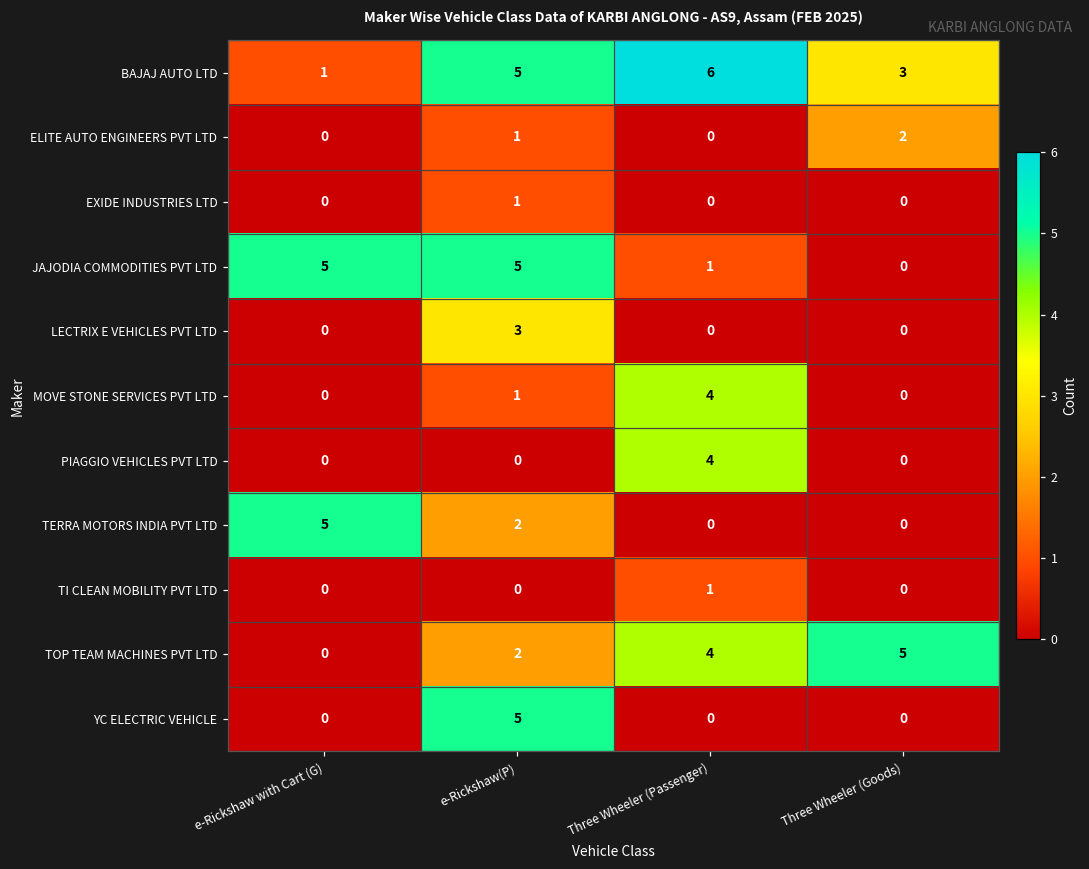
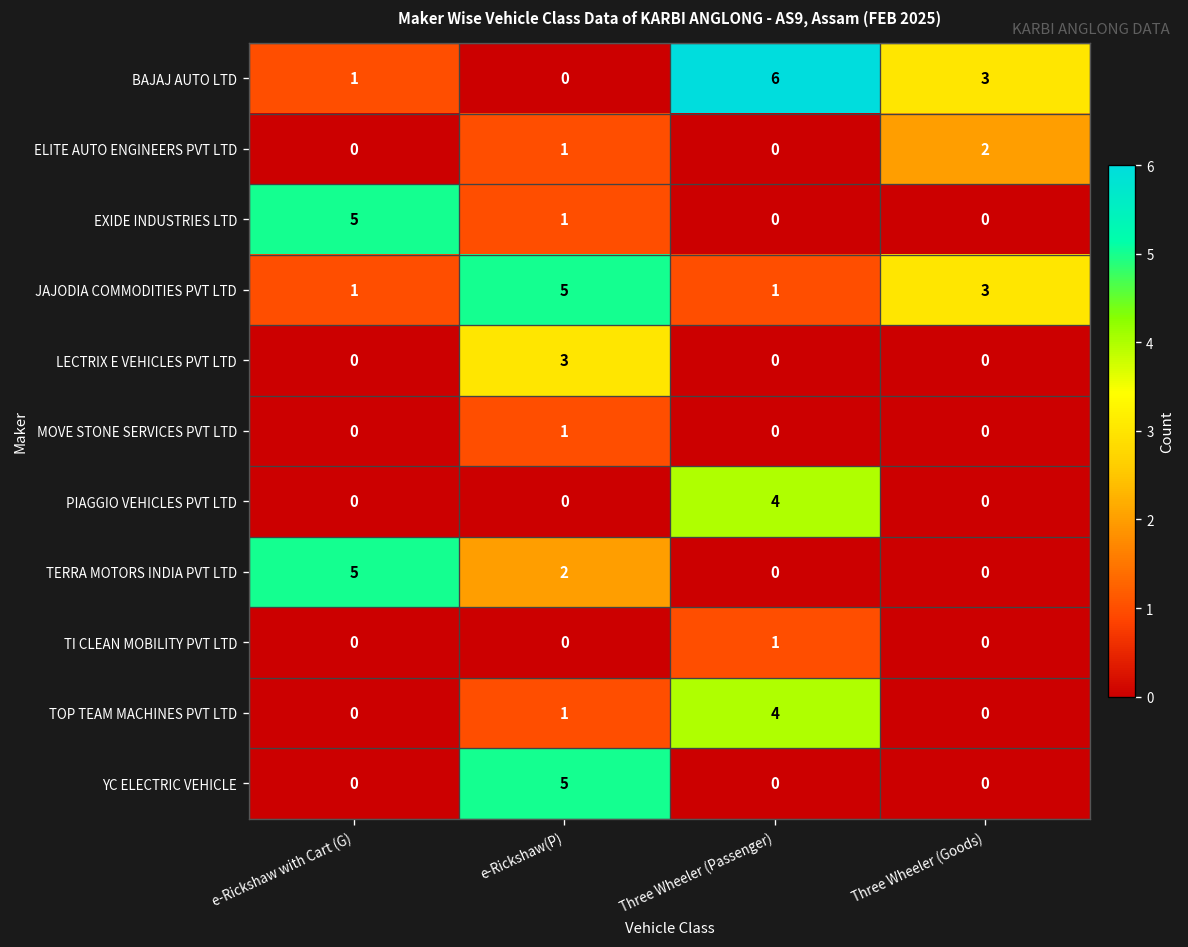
BAJAJ AUTO LTD, e-Rickshaw(P): 5 -> 0
EXIDE INDUSTRIES LTD, e-Rickshaw with Cart (G): 0 -> 5
JAJODIA COMMODITIES PVT LTD, e-Rickshaw with Cart (G): 5 -> 1
JAJODIA COMMODITIES PVT LTD, Three Wheeler (Goods): 0 -> 3
MOVE STONE SERVICES PVT LTD, Three Wheeler (Passenger): 4 -> 0
TOP TEAM MACHINES PVT LTD, e-Rickshaw(P): 2 -> 1
TOP TEAM MACHINES PVT LTD, Three Wheeler (Goods): 5 -> 0
